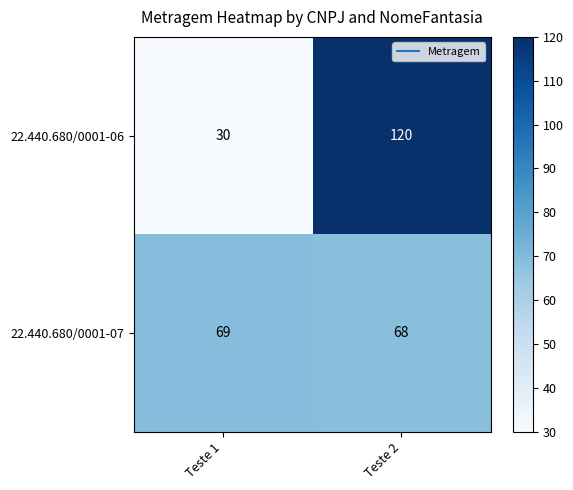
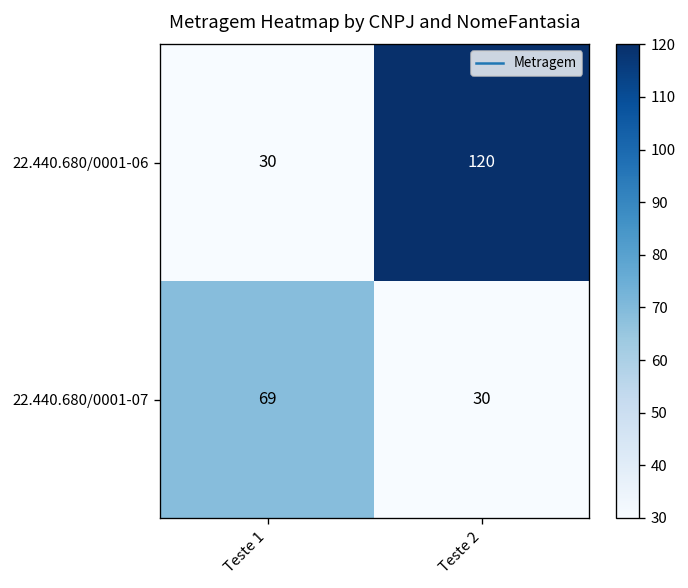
22.440.680/0001-07, Teste 2: 68 -> 30
